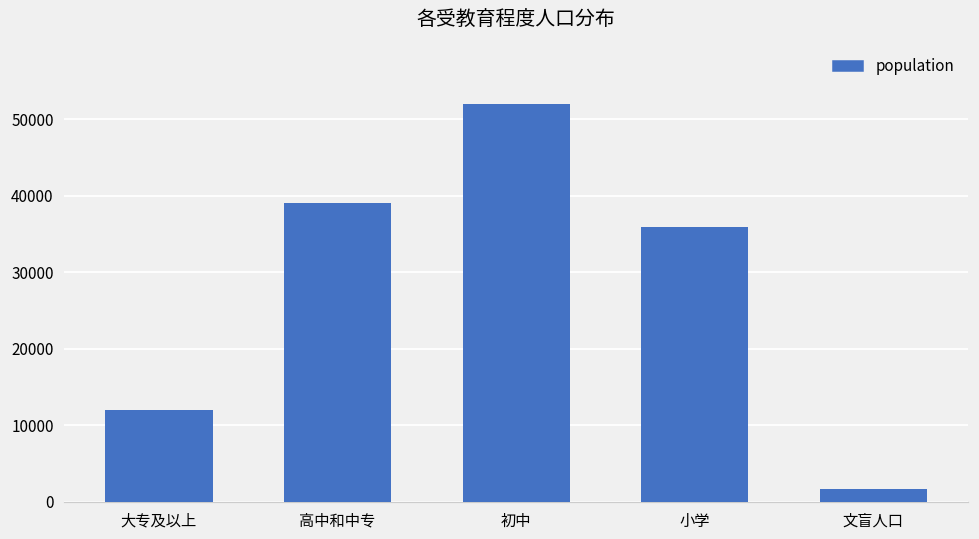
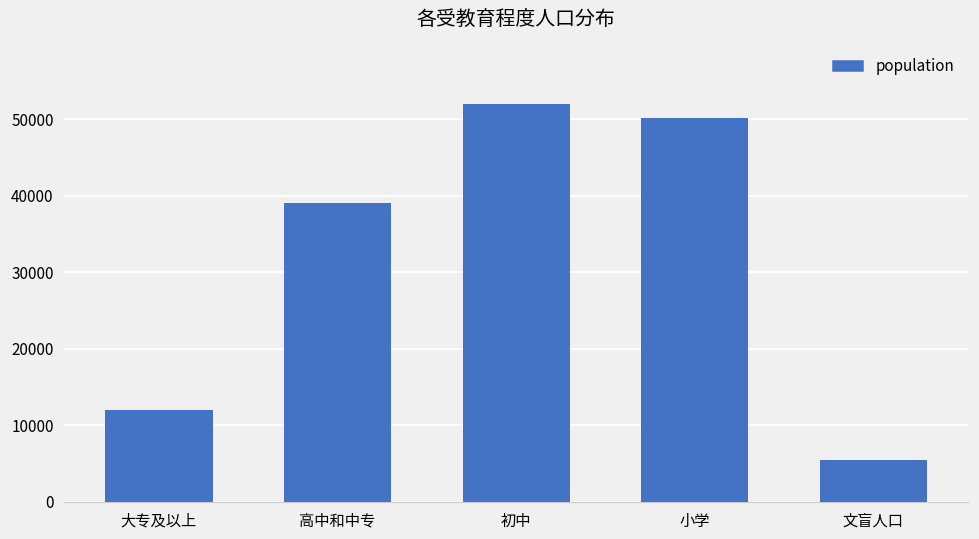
小学: 36000 -> 50000
文盲人口: 2000 -> 5000
